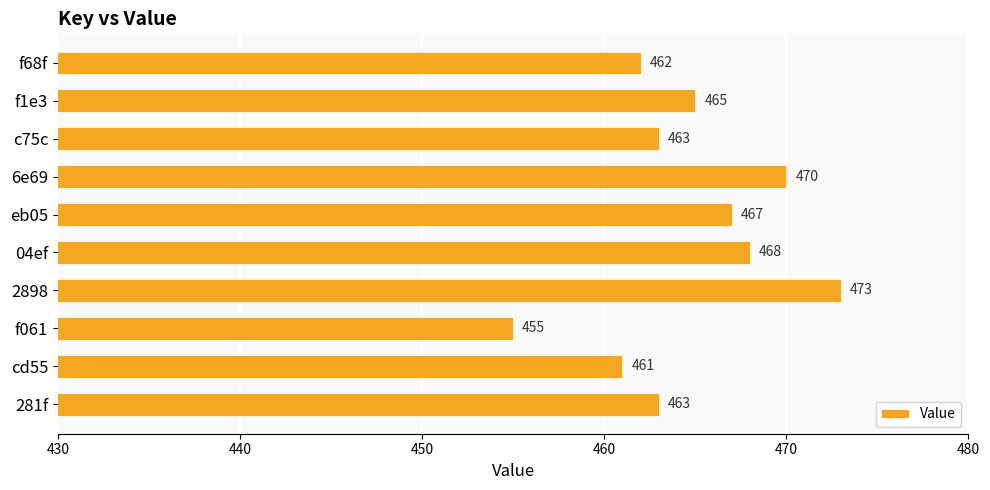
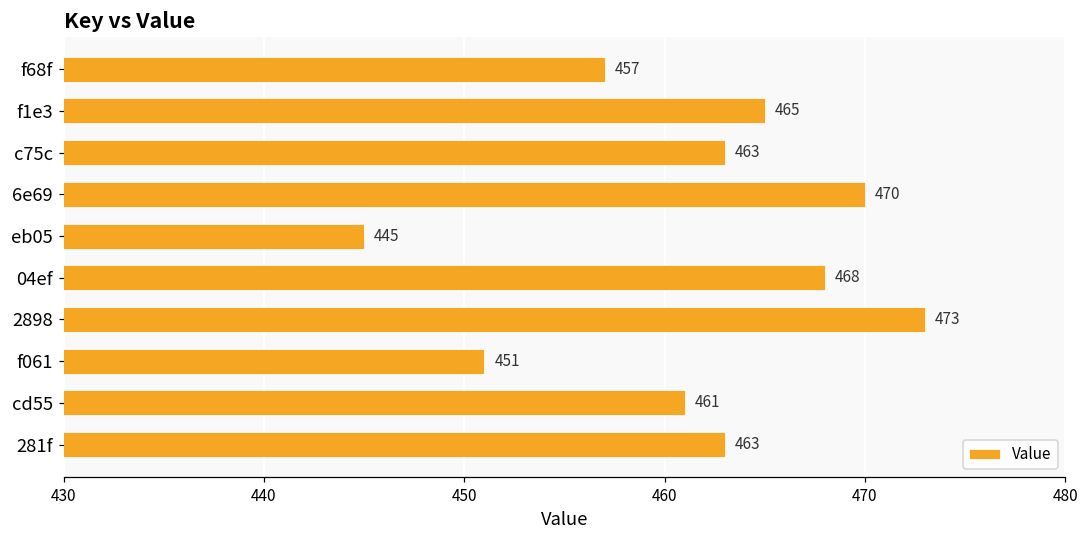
f68f: 462 -> 457
eb05: 467 -> 445
f061: 455 -> 451
